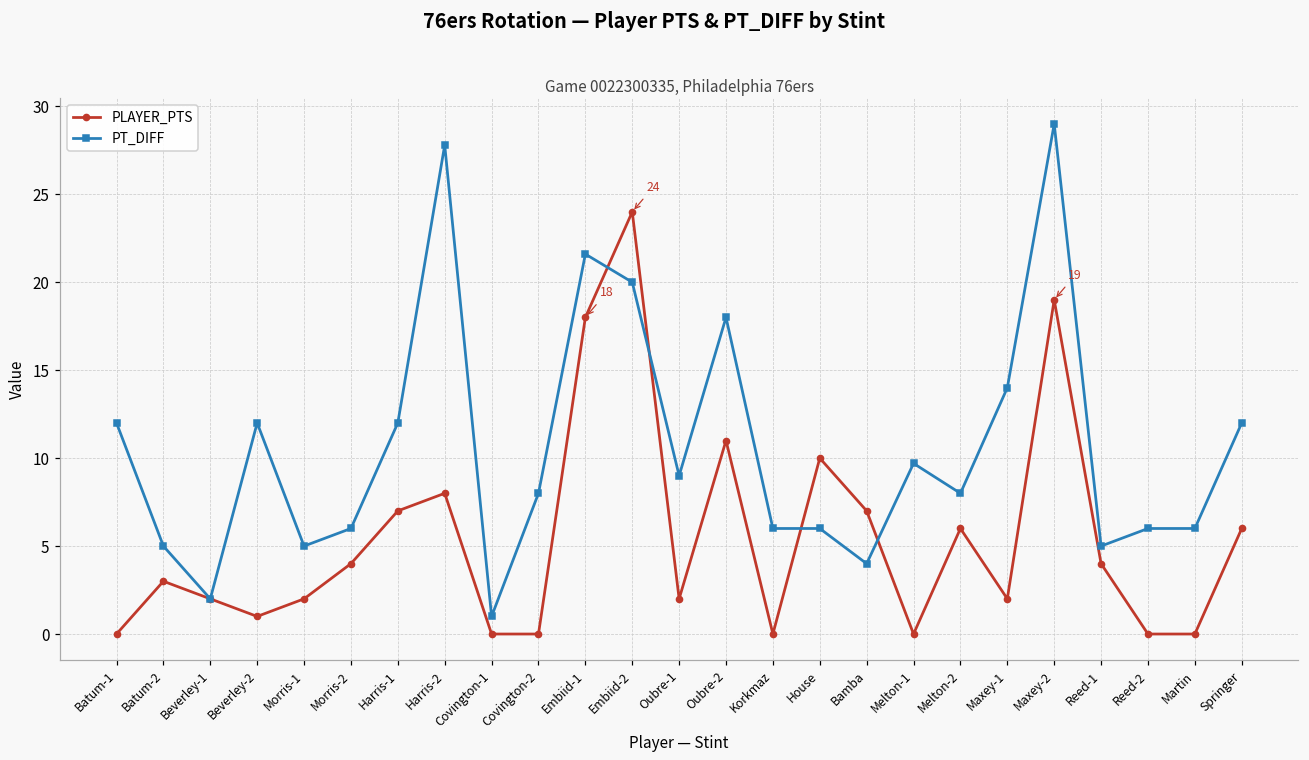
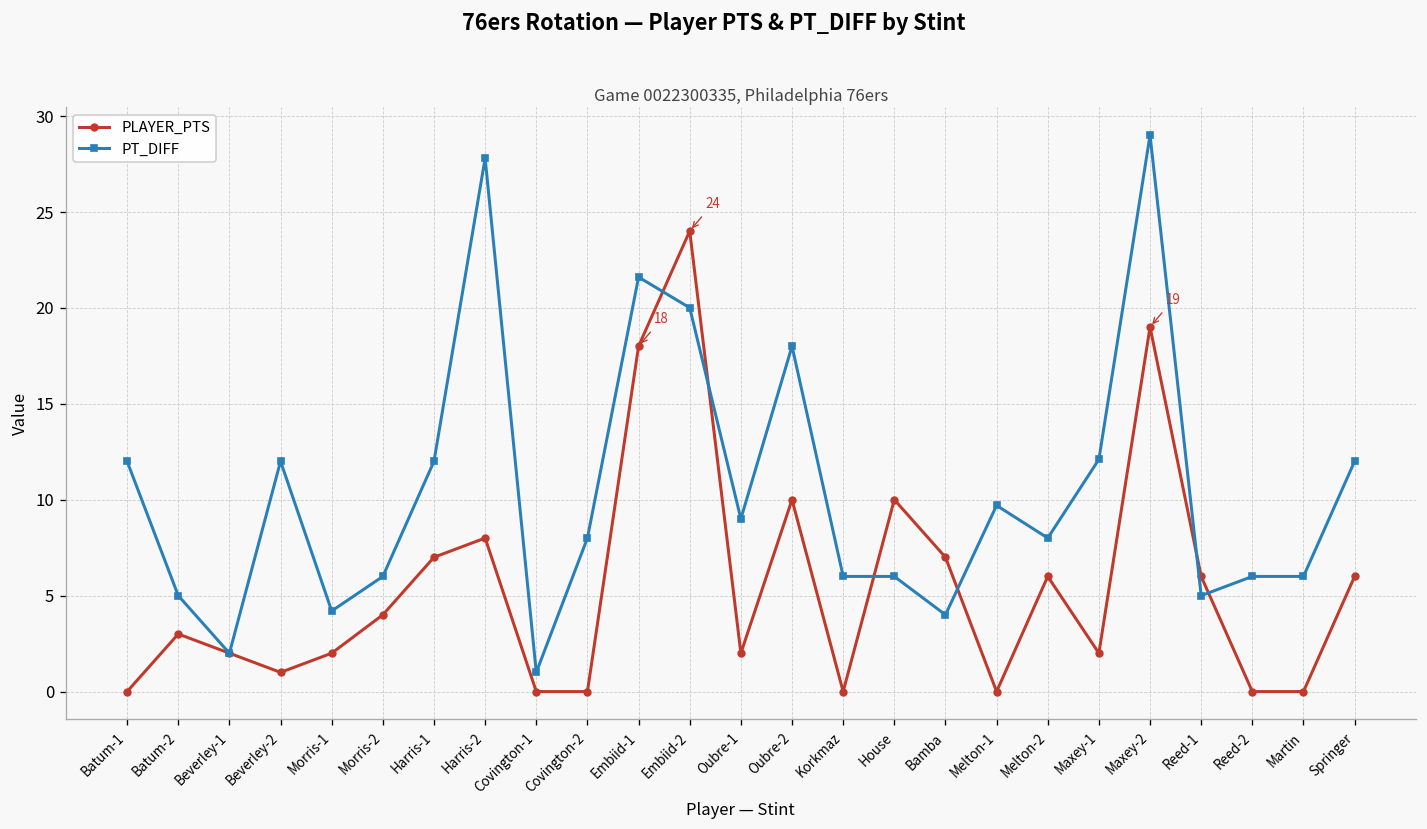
PT_DIFF, Morris-1: 5.0 -> 4.2
PLAYER_PTS, Oubre-2: 11 -> 10
PT_DIFF, Maxey-1: 14.0 -> 12.1
PLAYER_PTS, Reed-1: 4 -> 6
